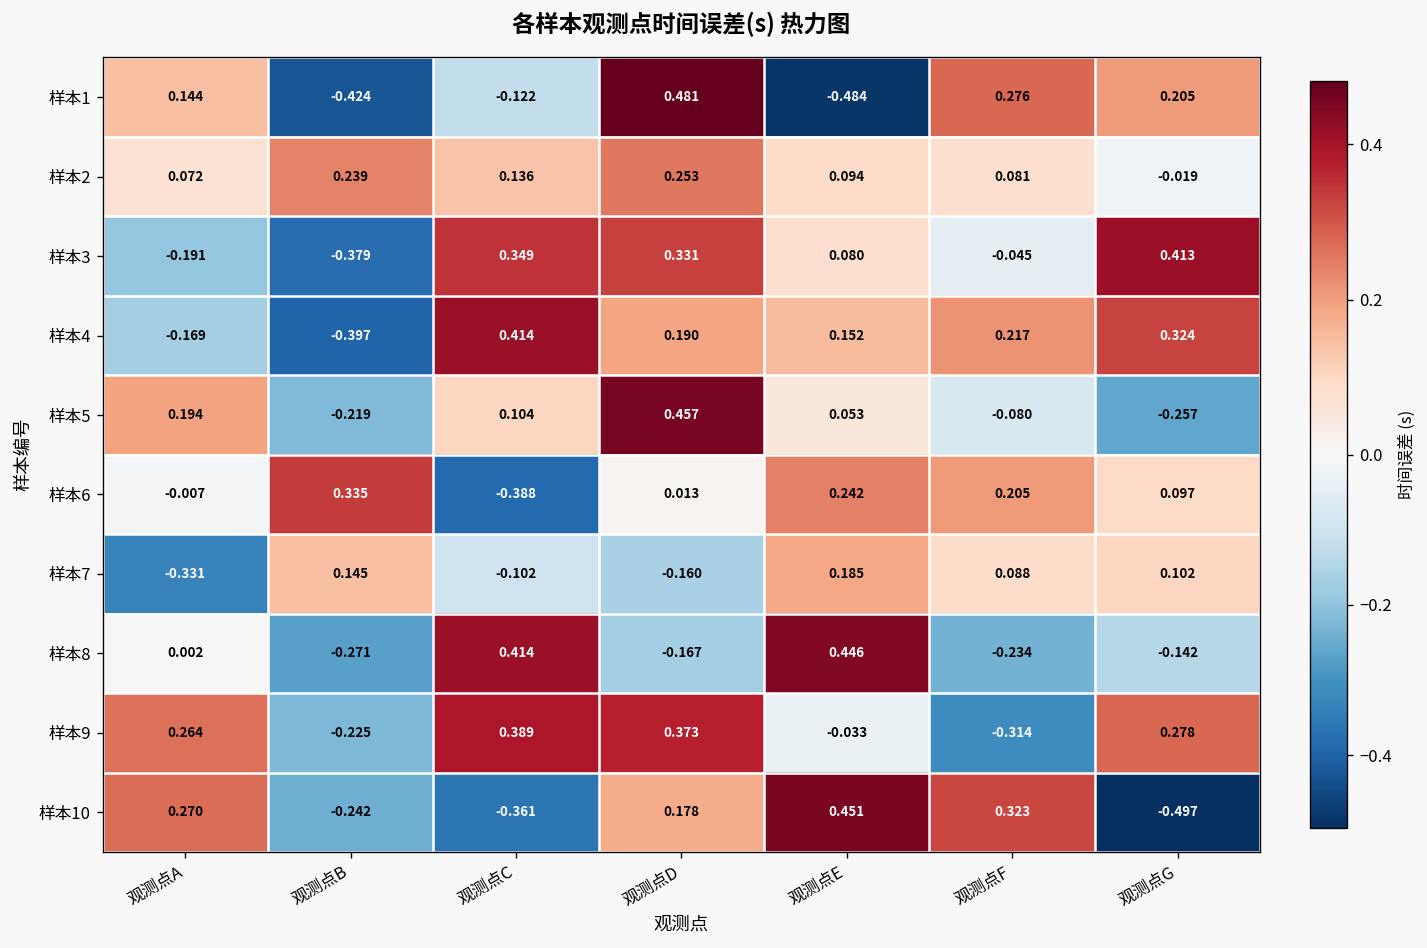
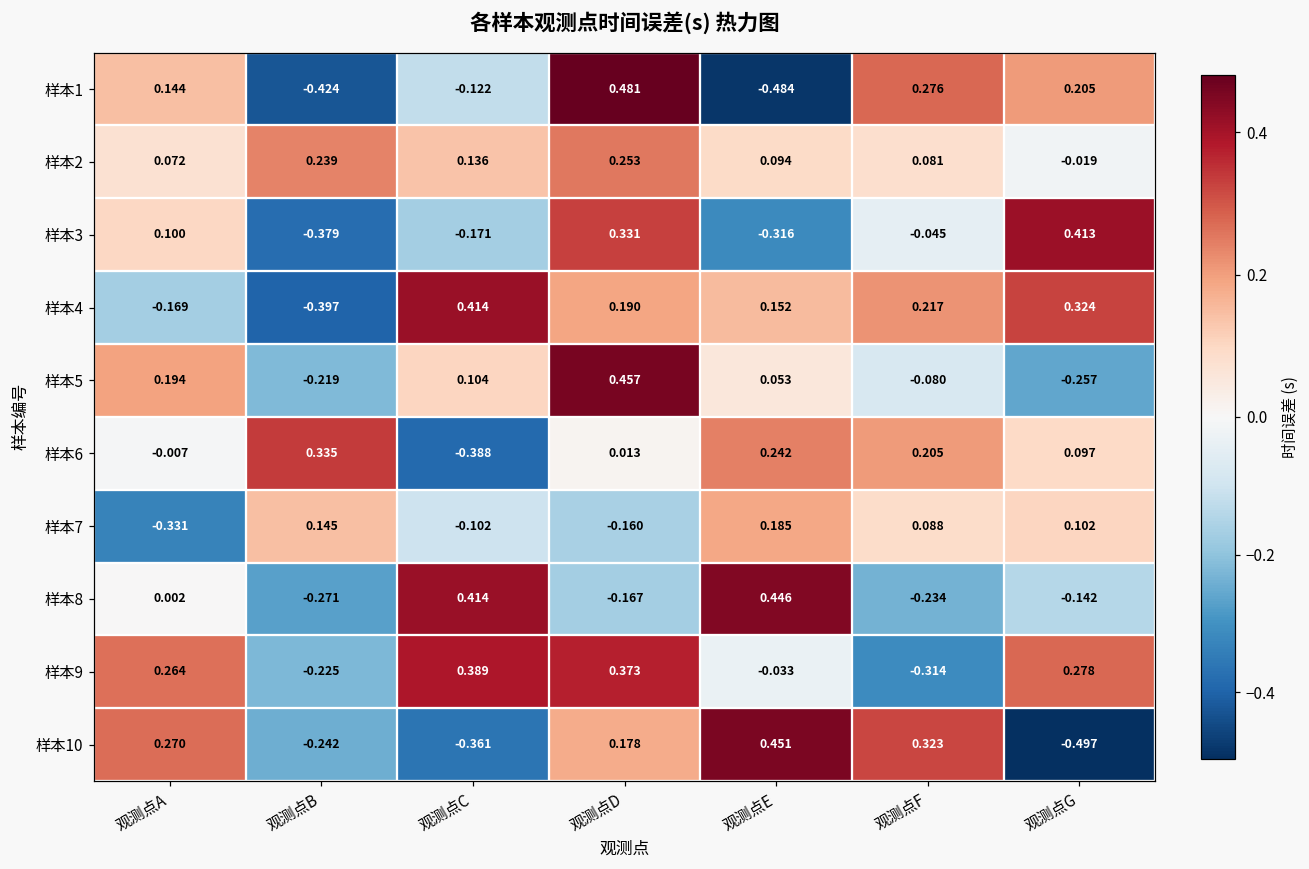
样本3, 观测点A: -0.191 -> 0.100
样本3, 观测点C: 0.349 -> -0.171
样本3, 观测点E: 0.080 -> -0.316
